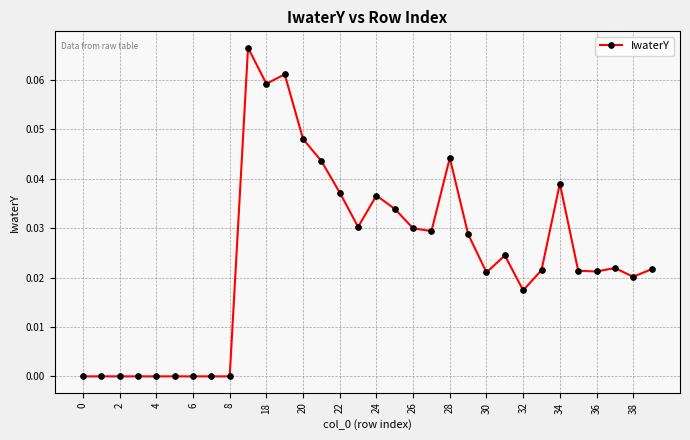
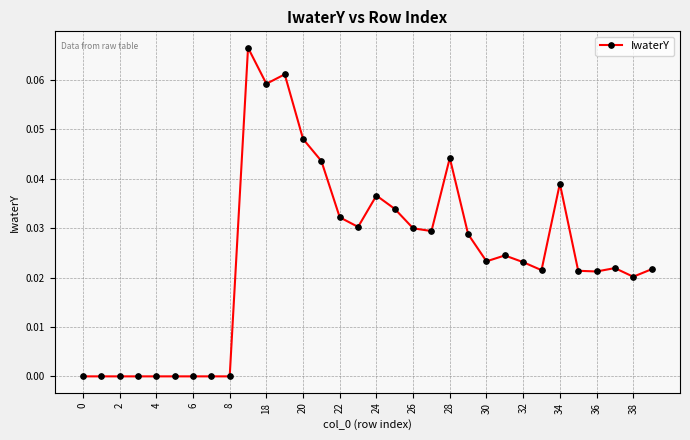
22: 0.037 -> 0.032
30: 0.021 -> 0.023
32: 0.017 -> 0.023
